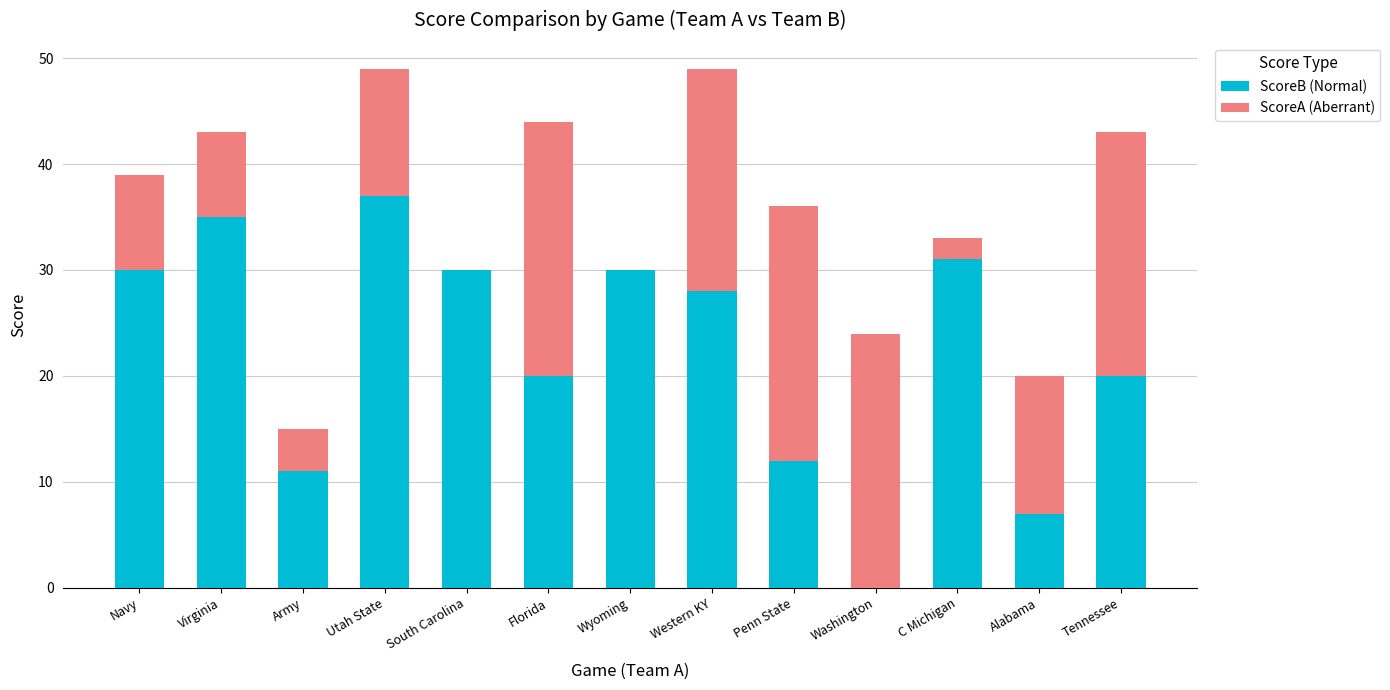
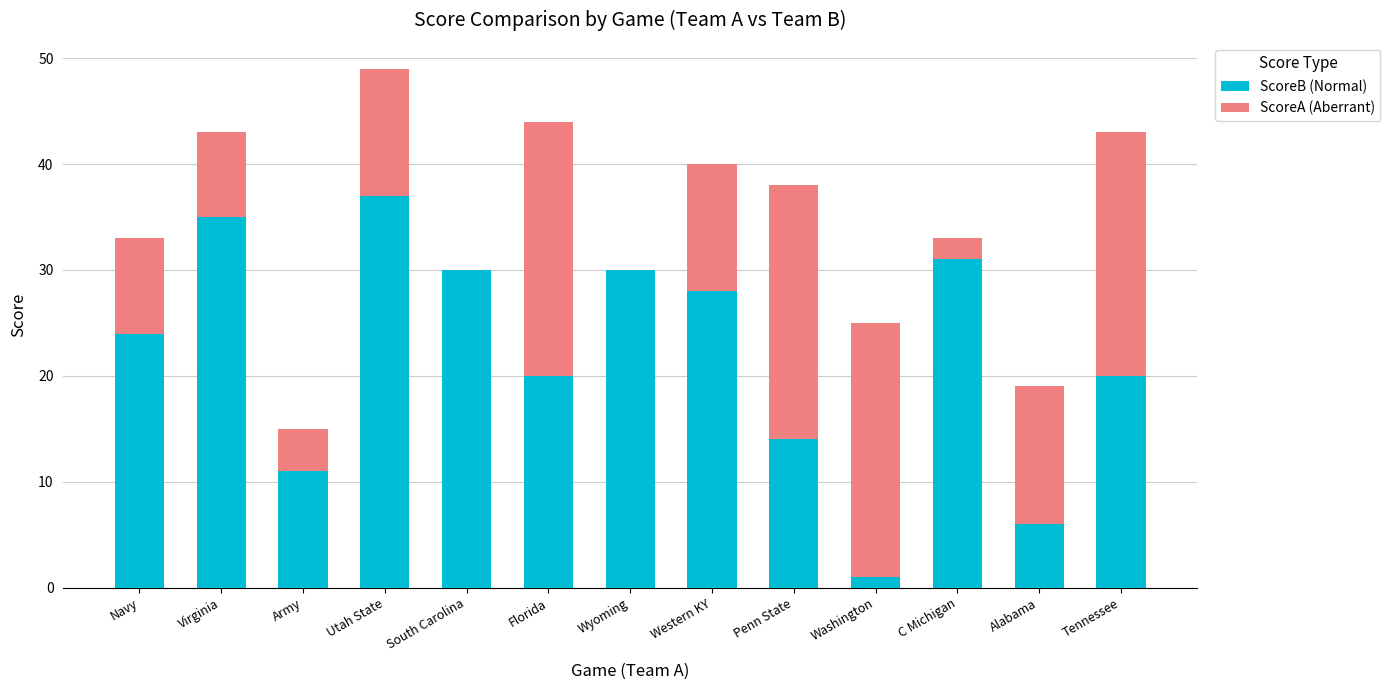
ScoreB (Normal), Navy: 30 -> 24
ScoreA (Aberrant), Western KY: 21 -> 12
ScoreB (Normal), Penn State: 12 -> 14
ScoreB (Normal), Washington: 0 -> 1
ScoreB (Normal), Alabama: 7 -> 6
